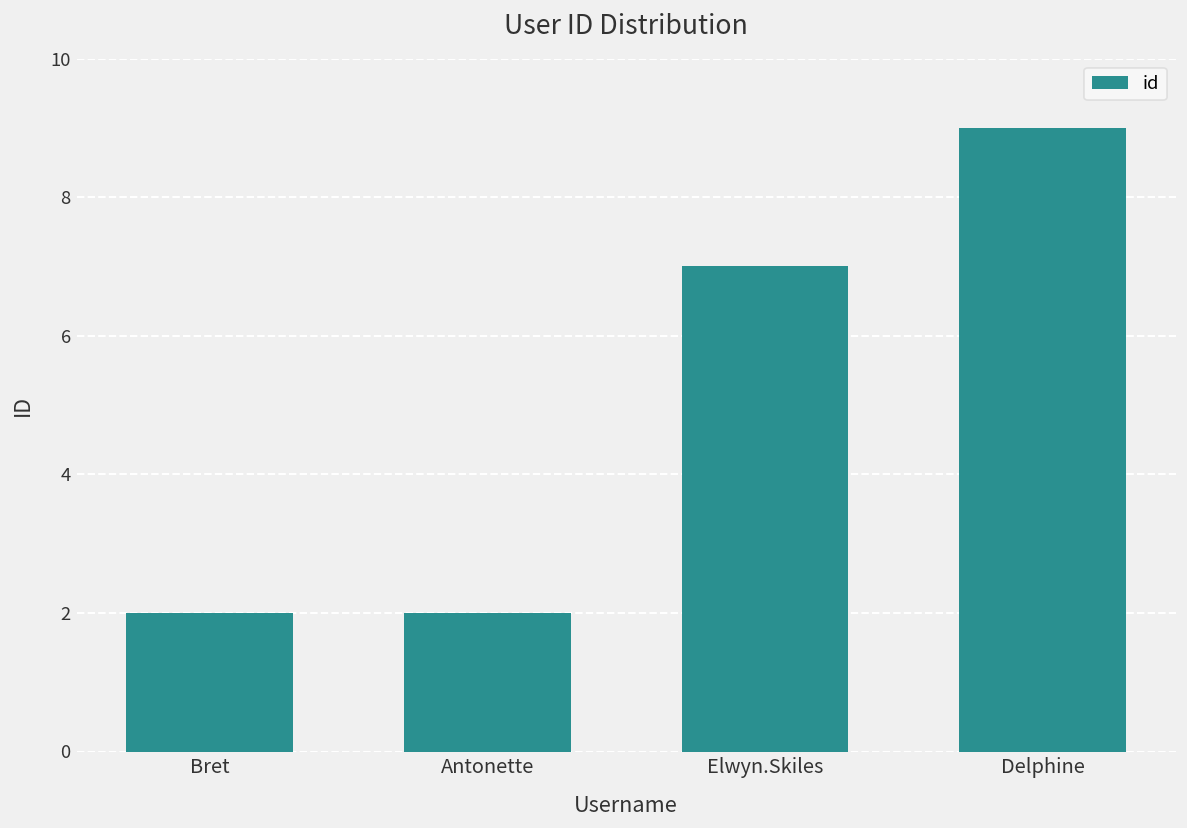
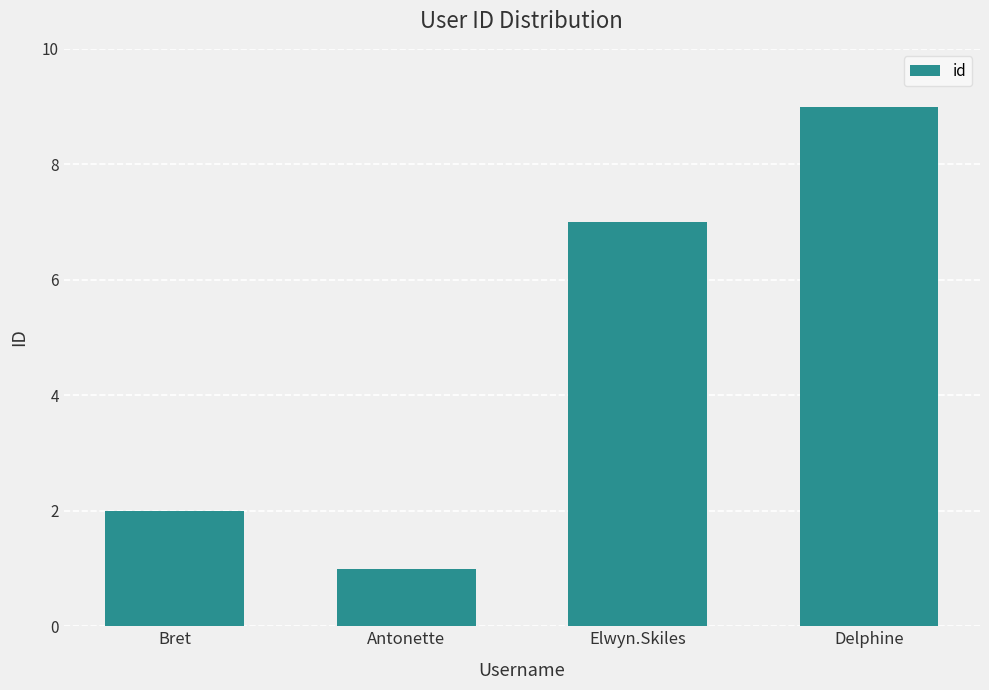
Antonette: 2 -> 1
